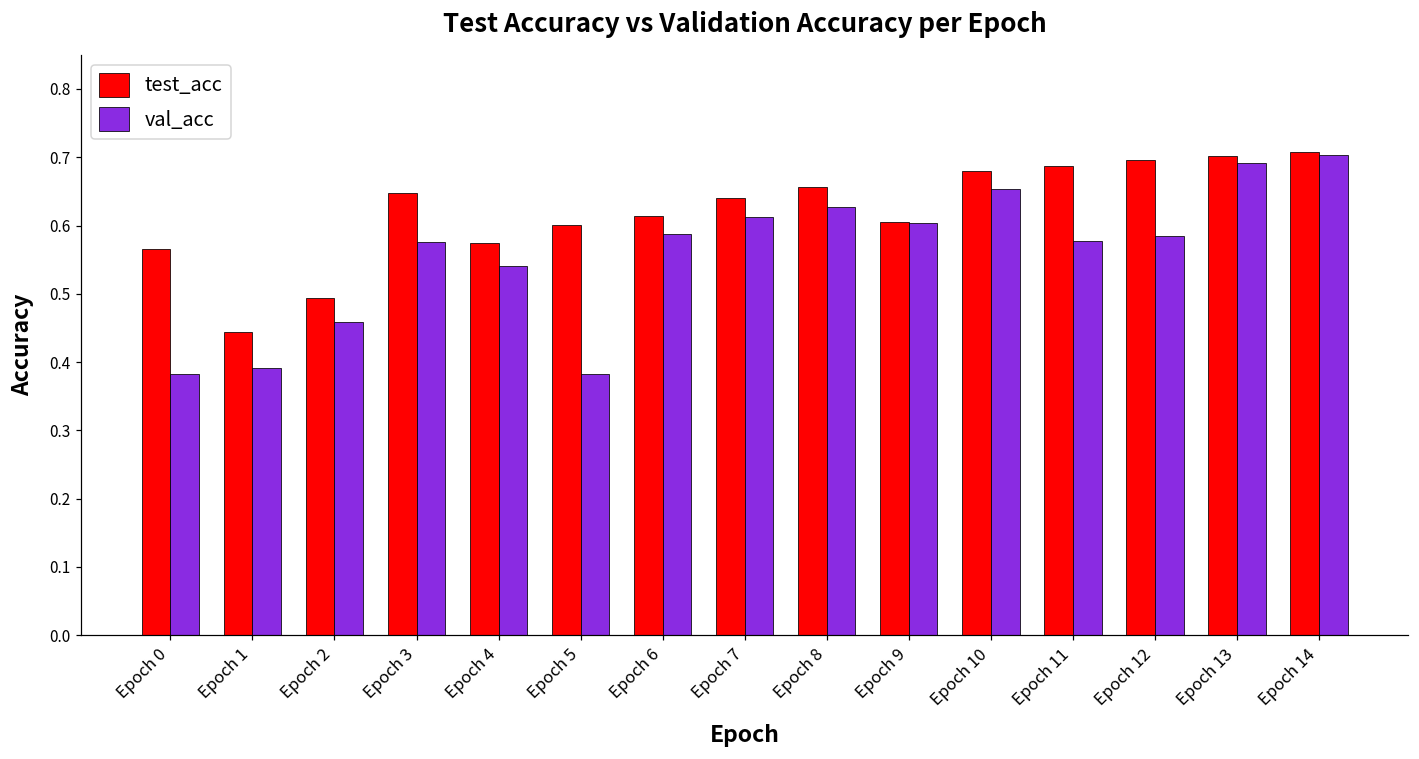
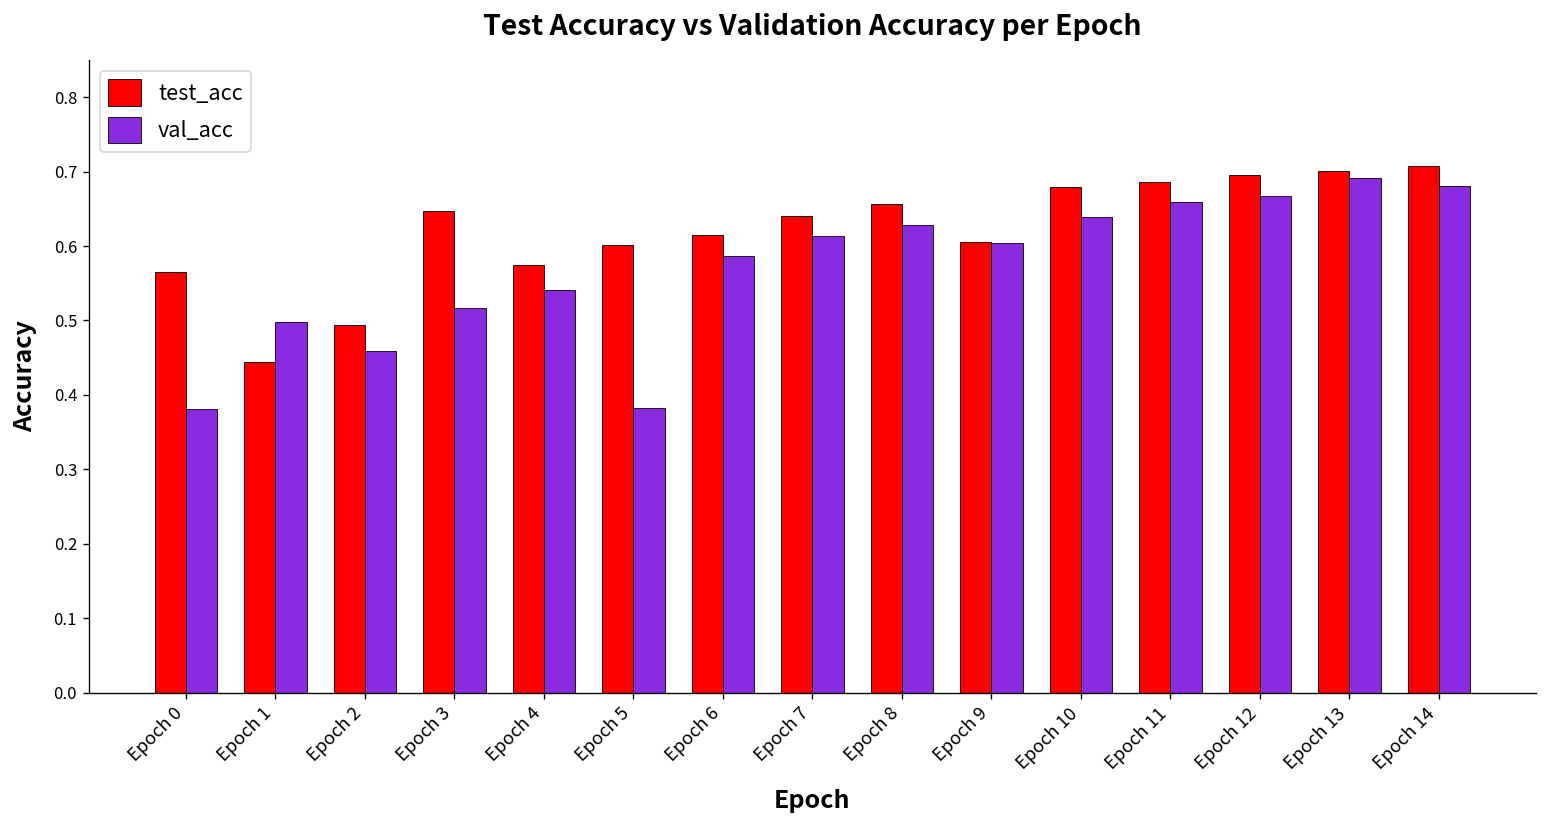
val_acc, Epoch 1: 0.39 -> 0.50
val_acc, Epoch 3: 0.58 -> 0.52
val_acc, Epoch 10: 0.65 -> 0.64
val_acc, Epoch 11: 0.58 -> 0.66
val_acc, Epoch 12: 0.59 -> 0.67
val_acc, Epoch 14: 0.70 -> 0.68
